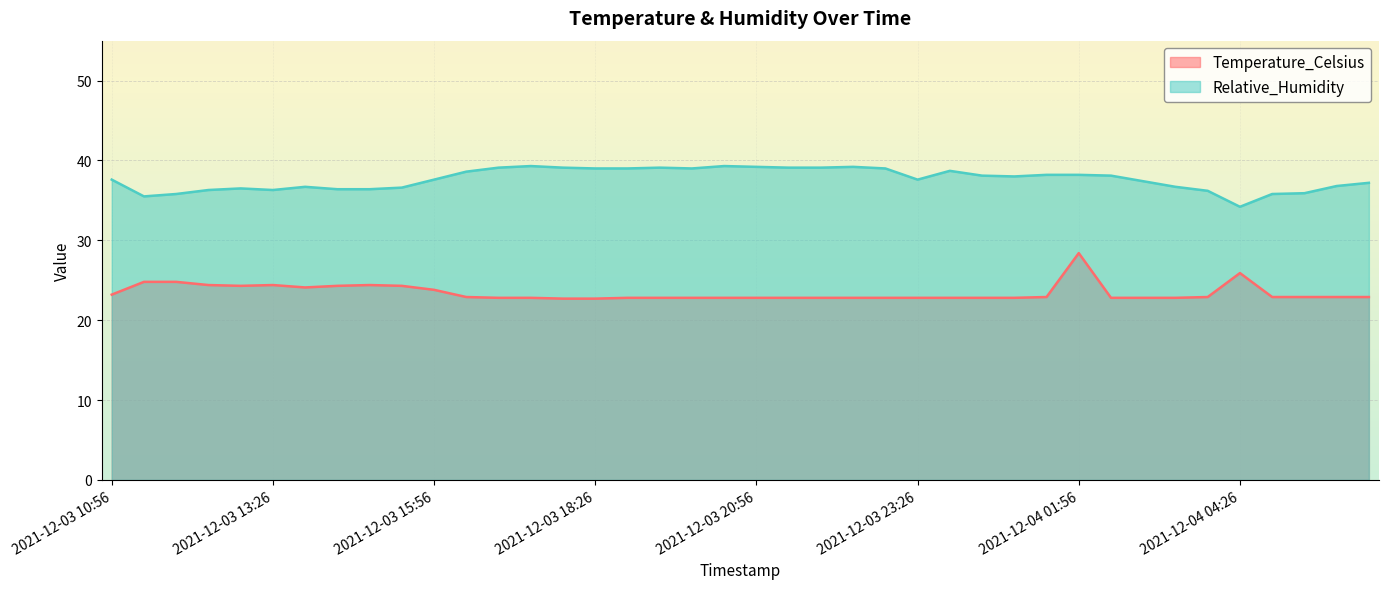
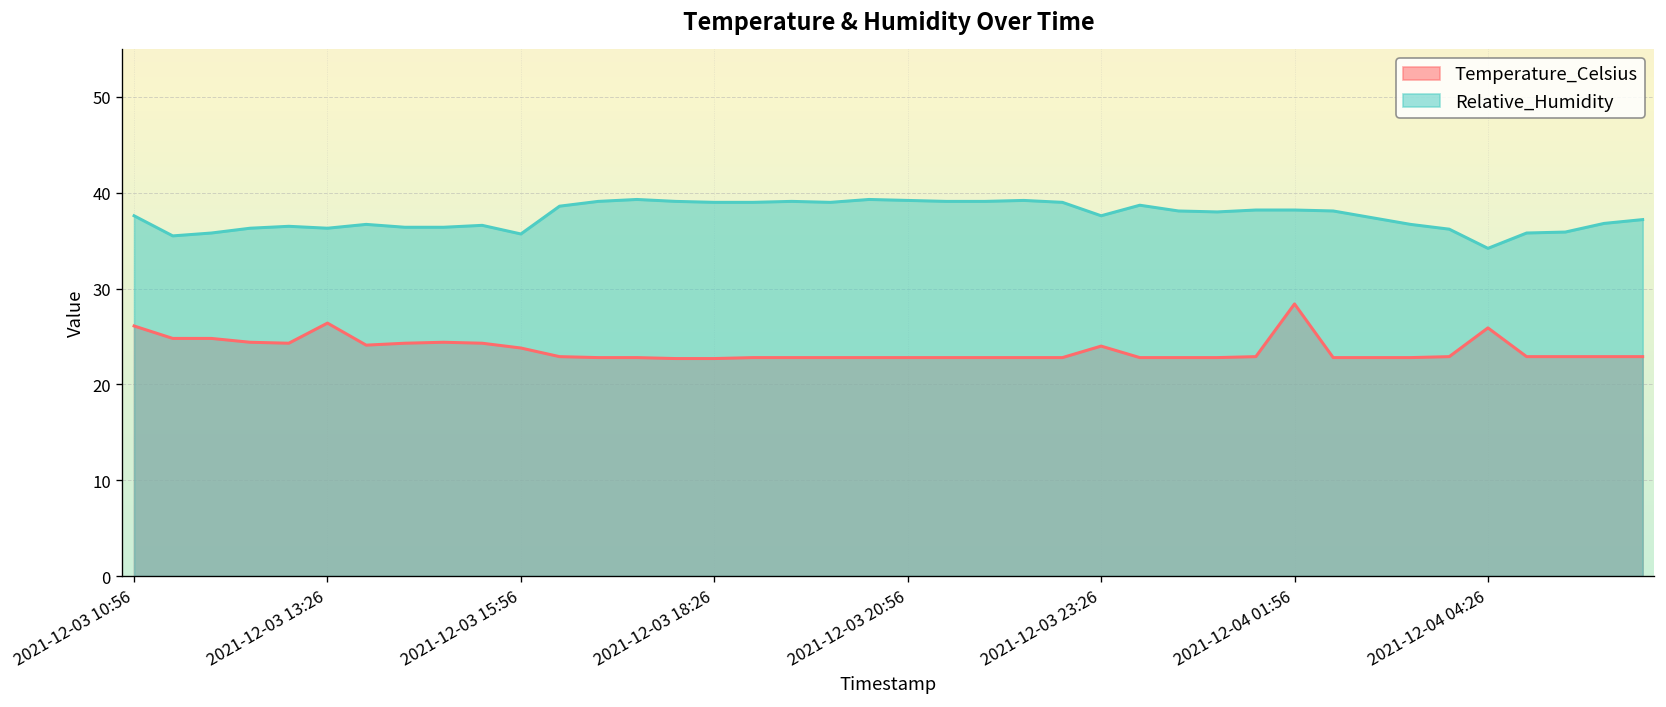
Temperature_Celsius, 2021-12-03 10:56: 23 -> 26
Temperature_Celsius, 2021-12-03 13:26: 24 -> 26
Relative_Humidity, 2021-12-03 15:56: 38 -> 36
Temperature_Celsius, 2021-12-03 23:26: 23 -> 24
